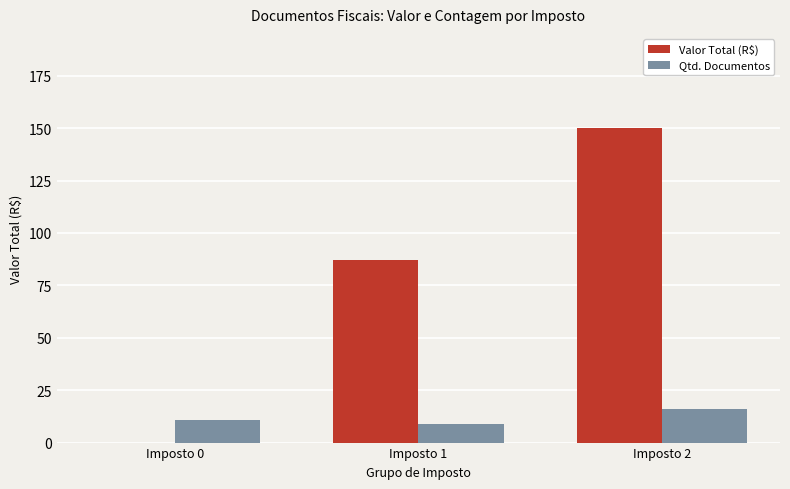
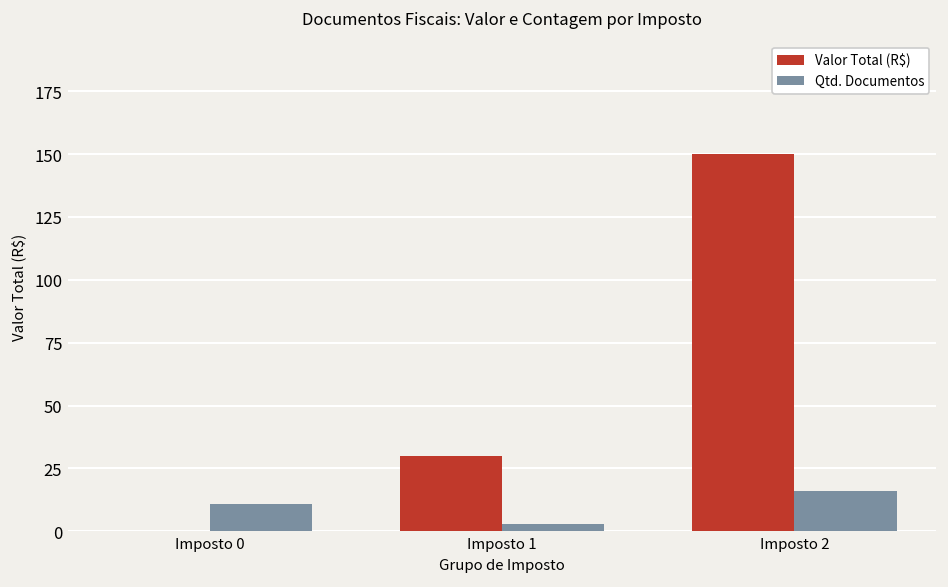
Valor Total (R$), Imposto 1: 87 -> 30
Qtd. Documentos, Imposto 1: 9 -> 3
